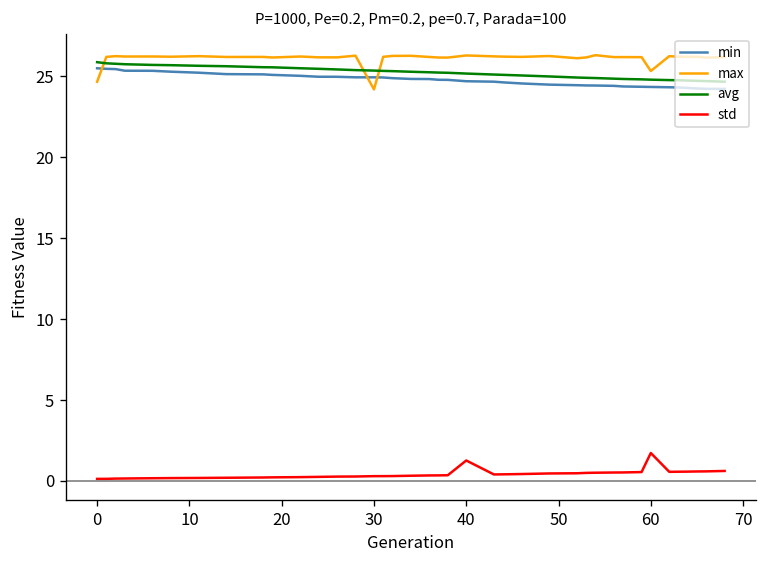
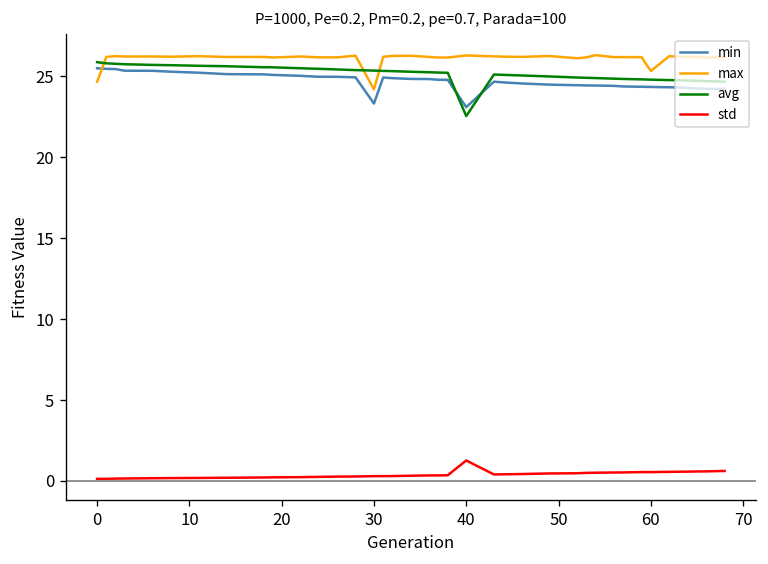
min, 30: 24.9 -> 23.3
min, 40: 24.7 -> 23.1
avg, 40: 25.2 -> 22.5
std, 60: 1.7 -> 0.5
